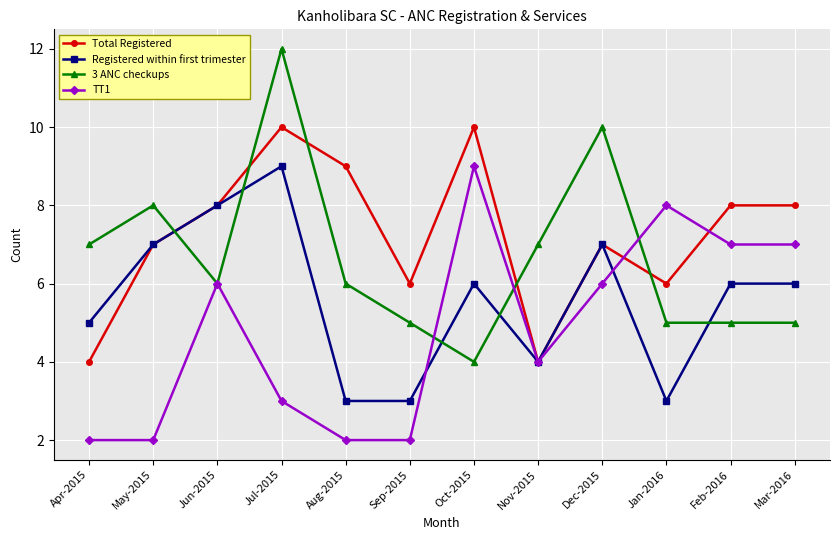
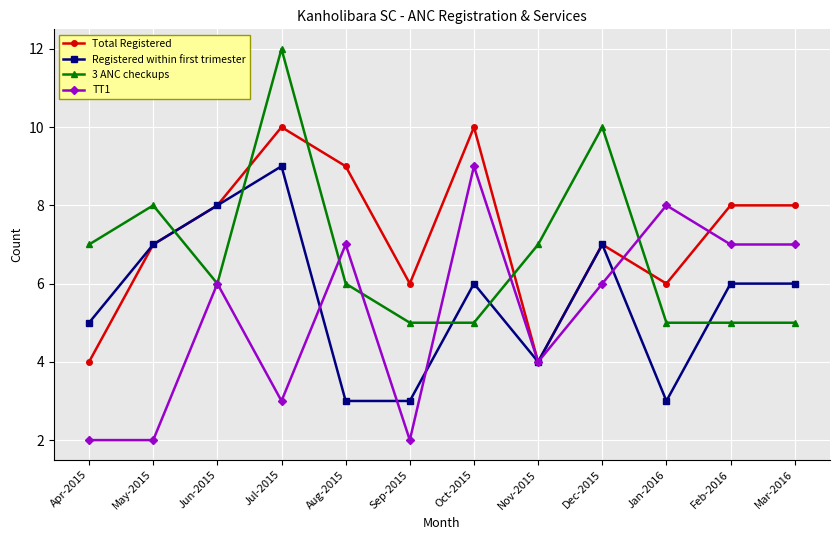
TT1, Aug-2015: 2 -> 7
3 ANC checkups, Oct-2015: 4 -> 5
